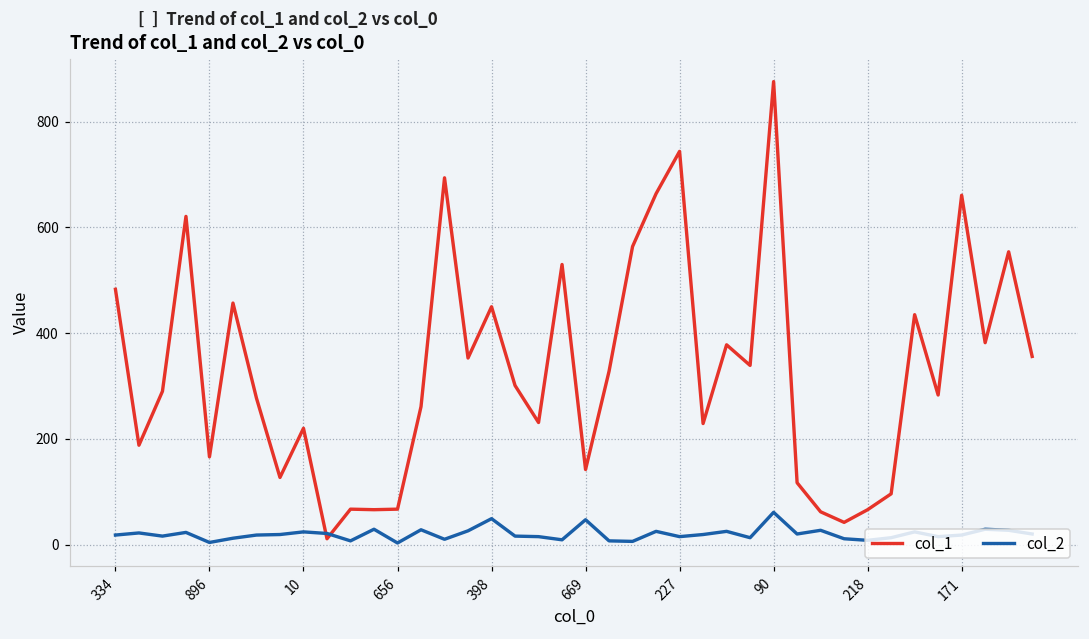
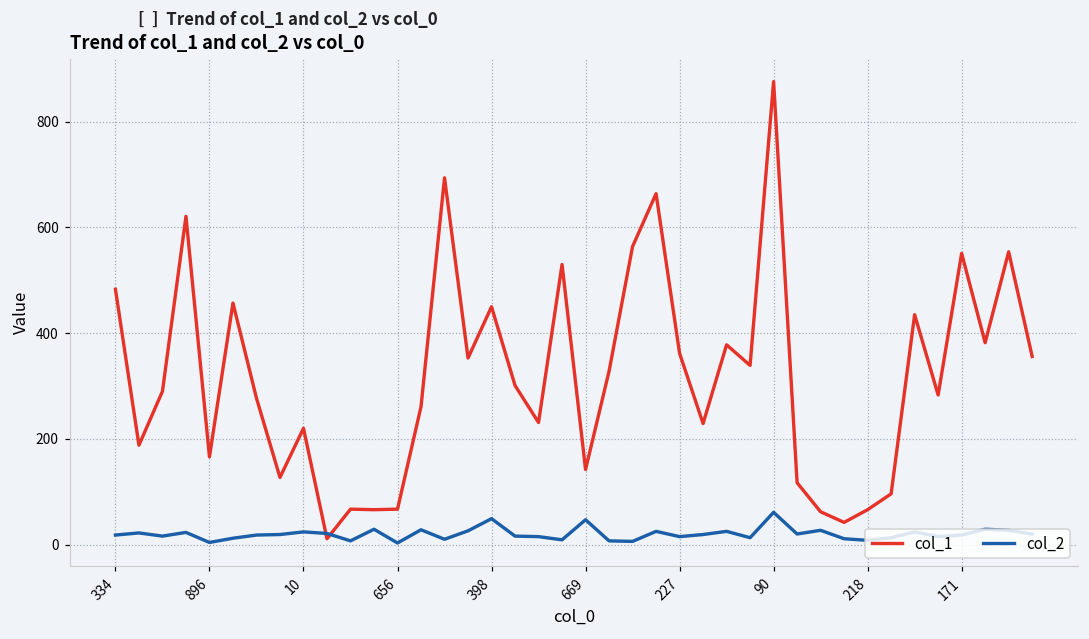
col_1, 227: 740 -> 360
col_1, 171: 660 -> 550
